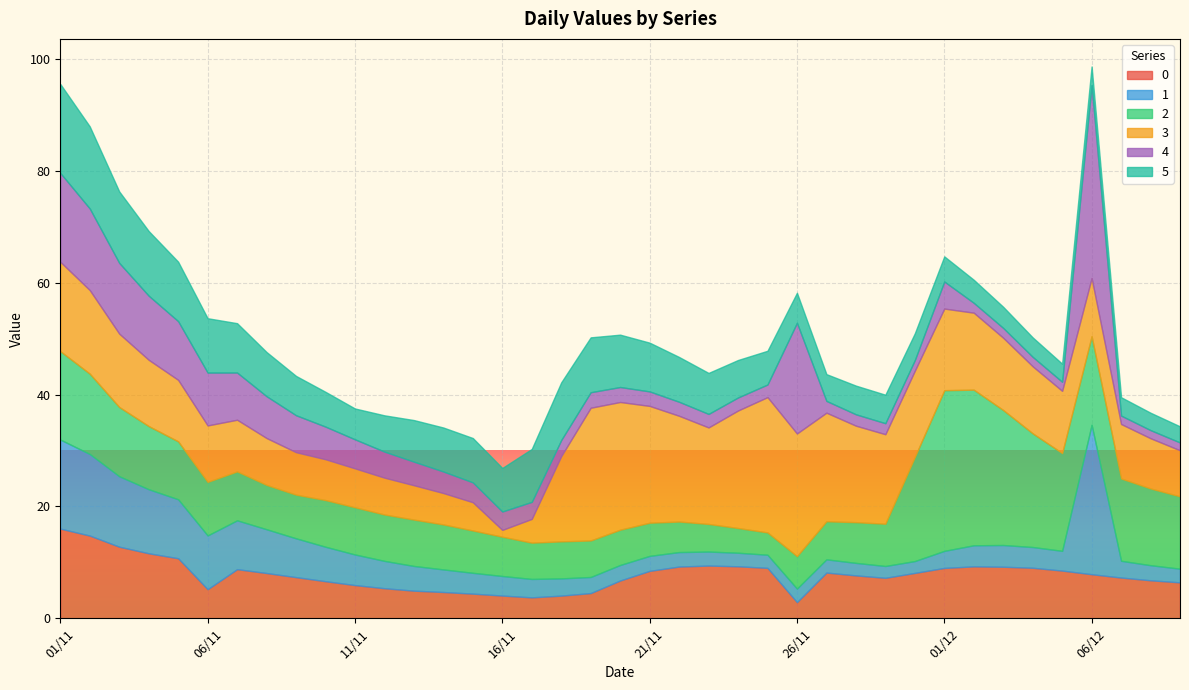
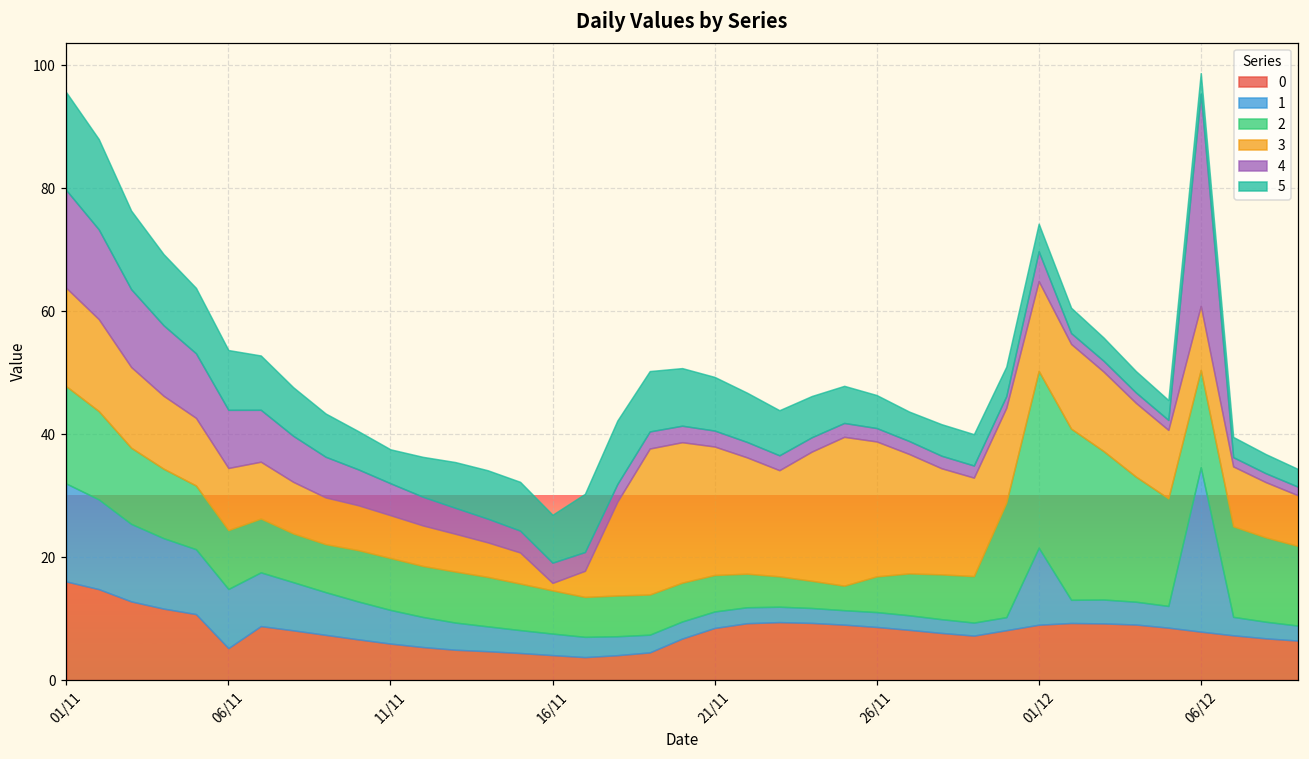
0, 26/11: 3 -> 9
4, 26/11: 20 -> 2
1, 01/12: 3 -> 13
